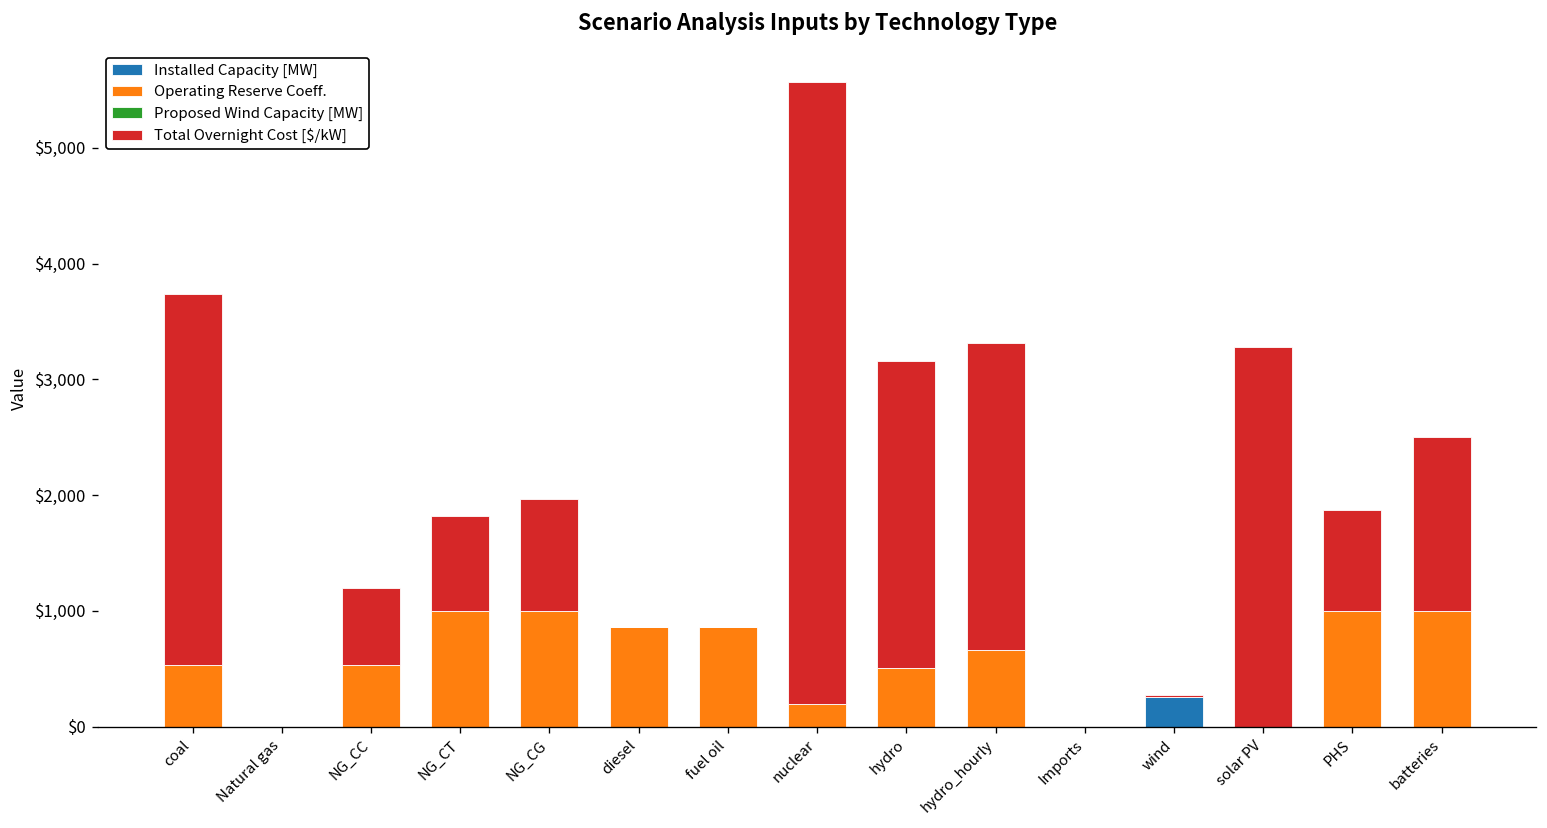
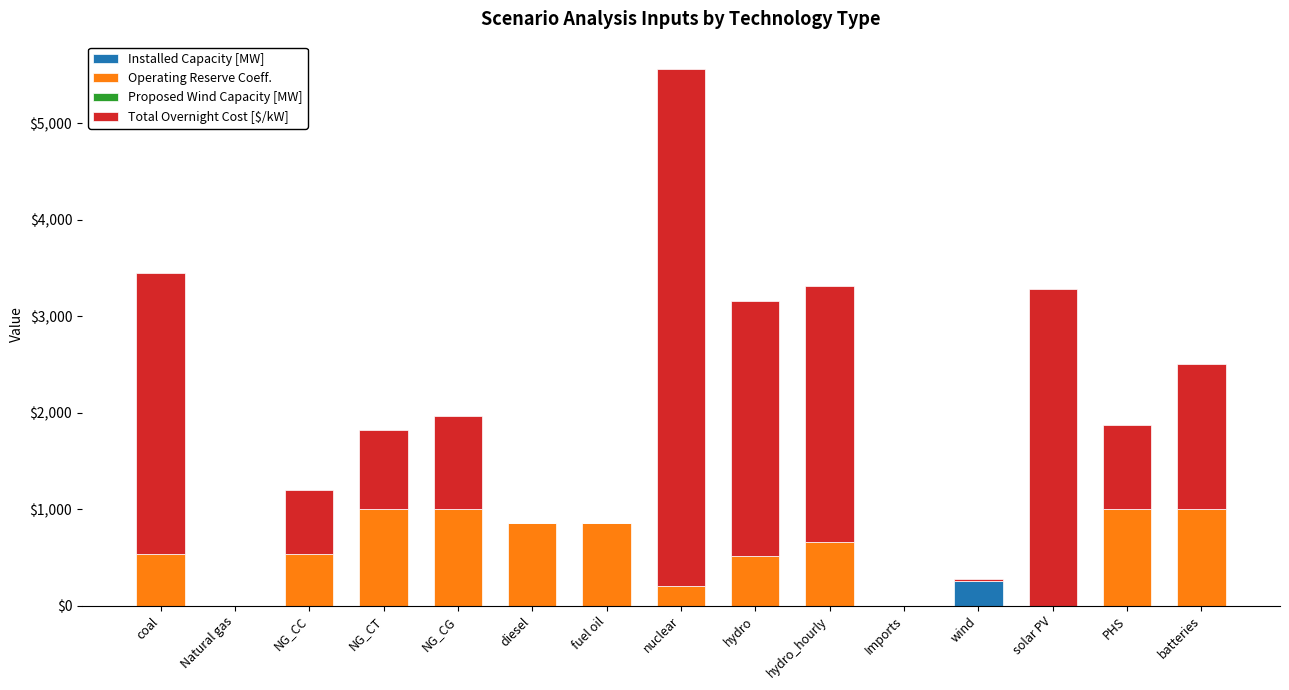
Total Overnight Cost [$/kW], coal: $3,200 -> $2,900
